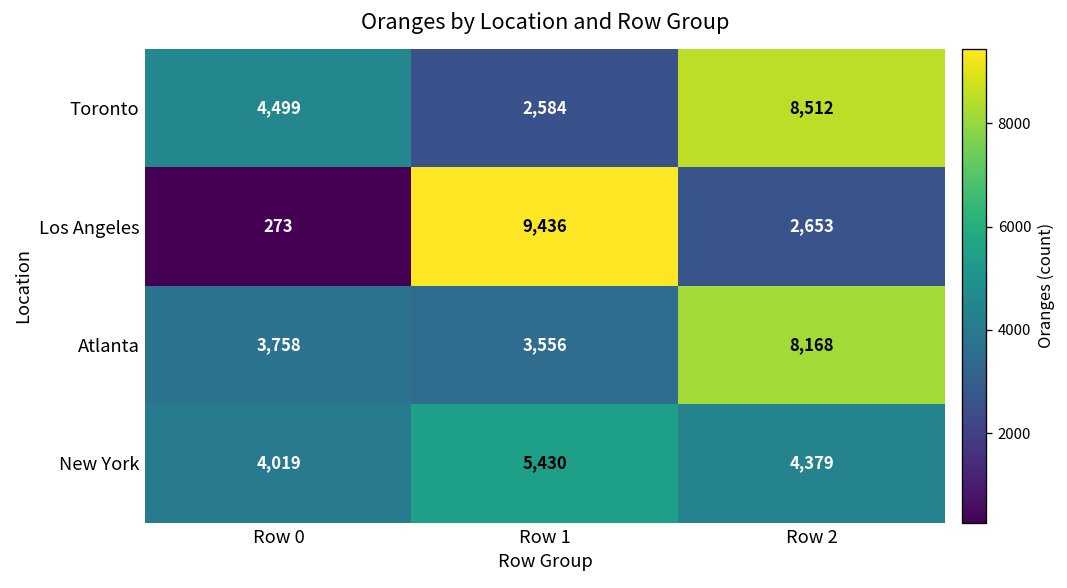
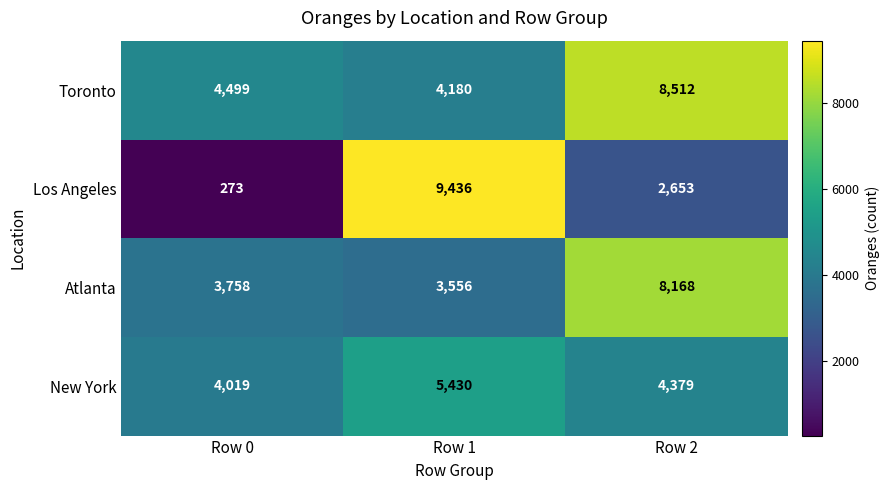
Toronto, Row 1: 2,584 -> 4,180
